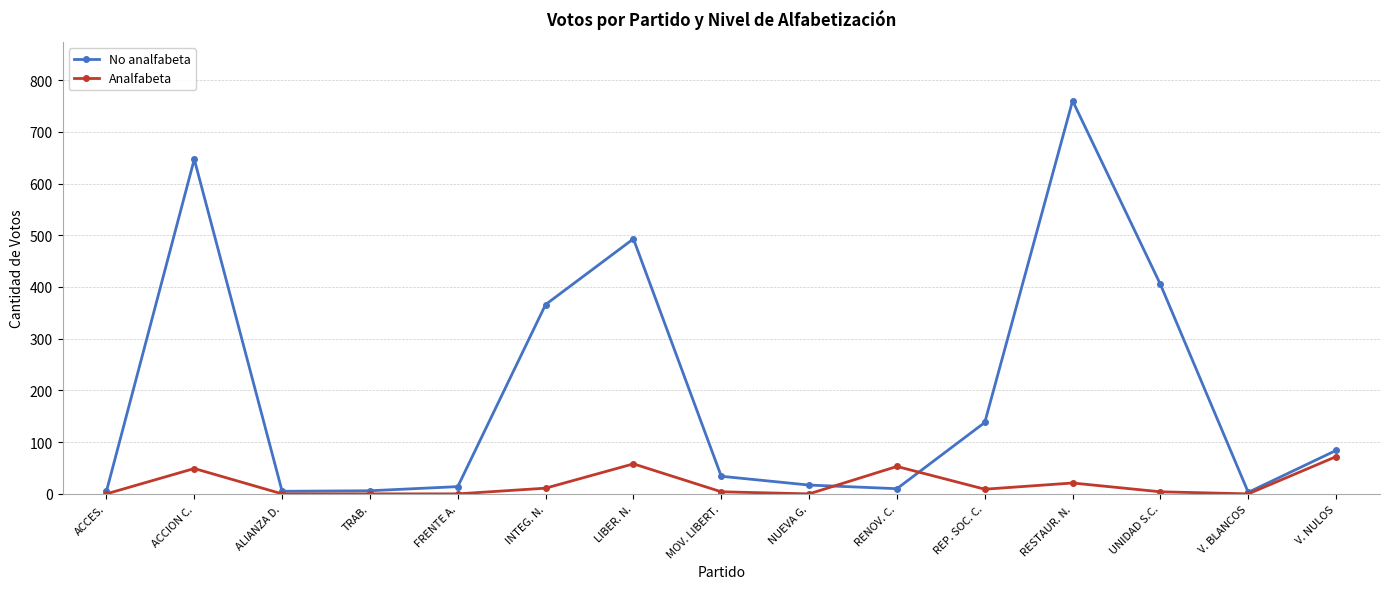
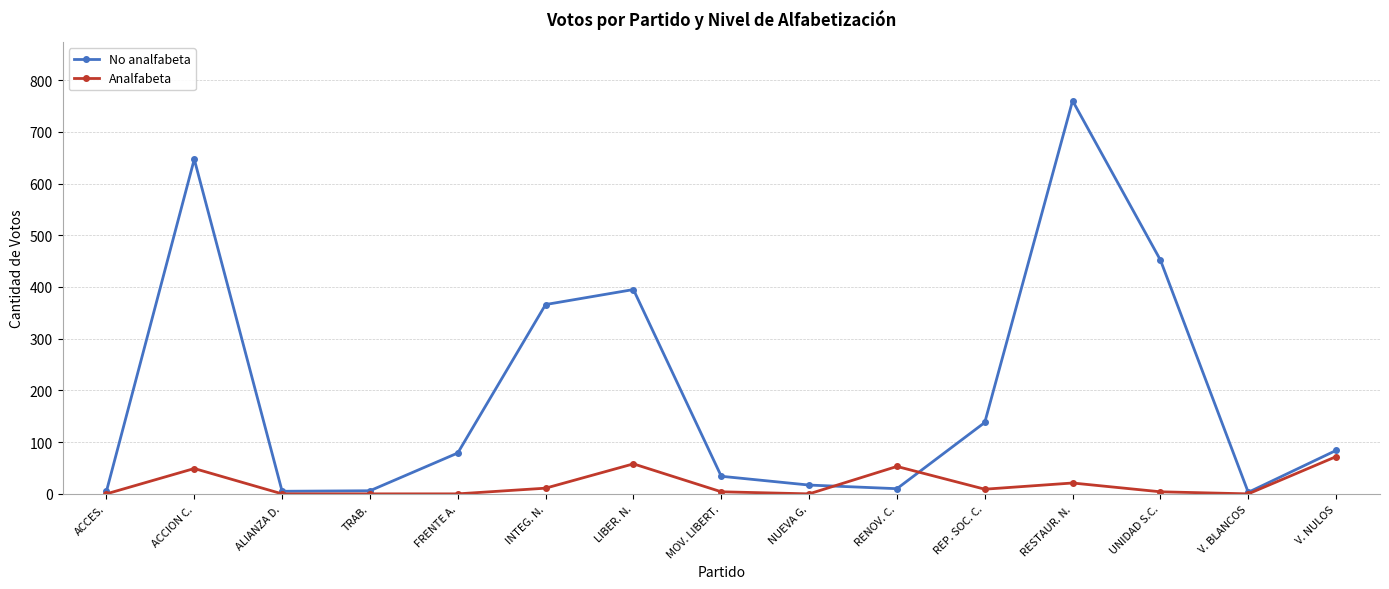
No analfabeta, FRENTE A.: 10 -> 80
No analfabeta, LIBER. N.: 490 -> 400
No analfabeta, UNIDAD S.C.: 410 -> 450
